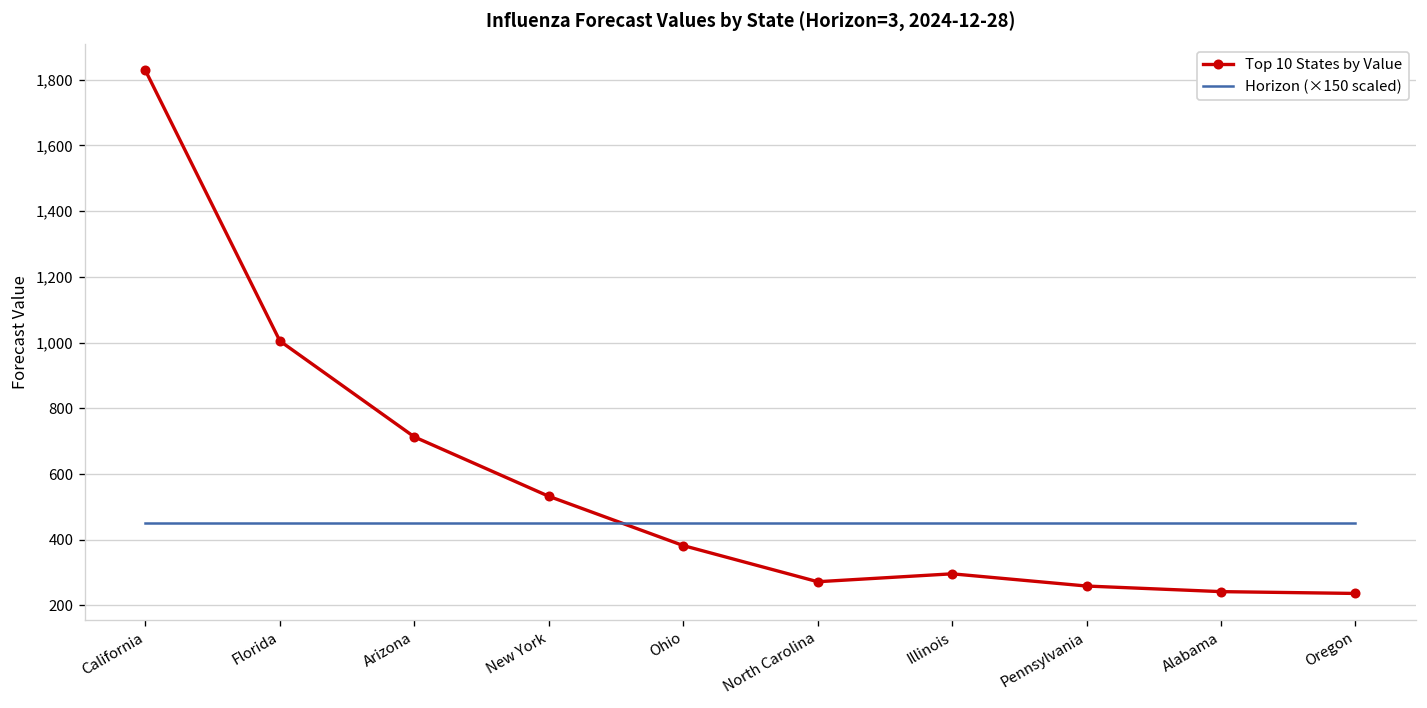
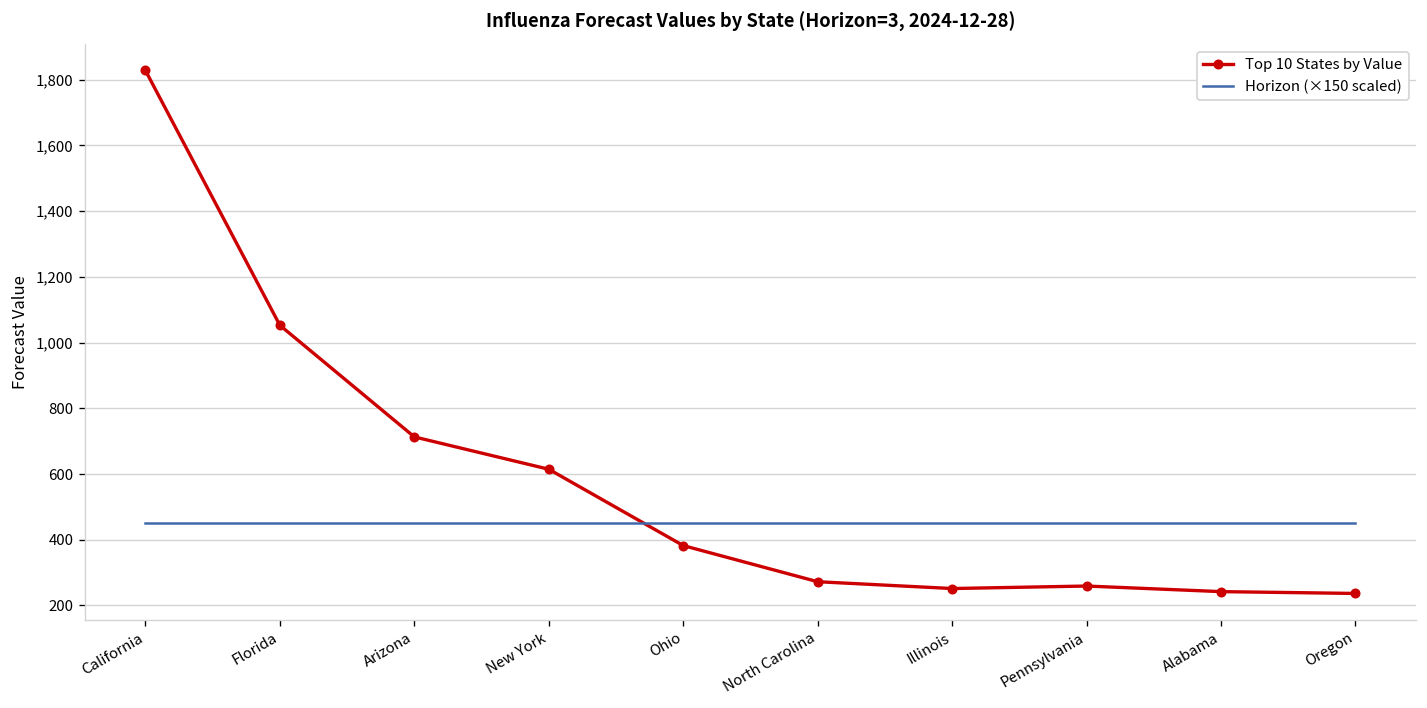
Top 10 States by Value, Florida: 1,000 -> 1,050
Top 10 States by Value, New York: 530 -> 610
Top 10 States by Value, Illinois: 300 -> 250
